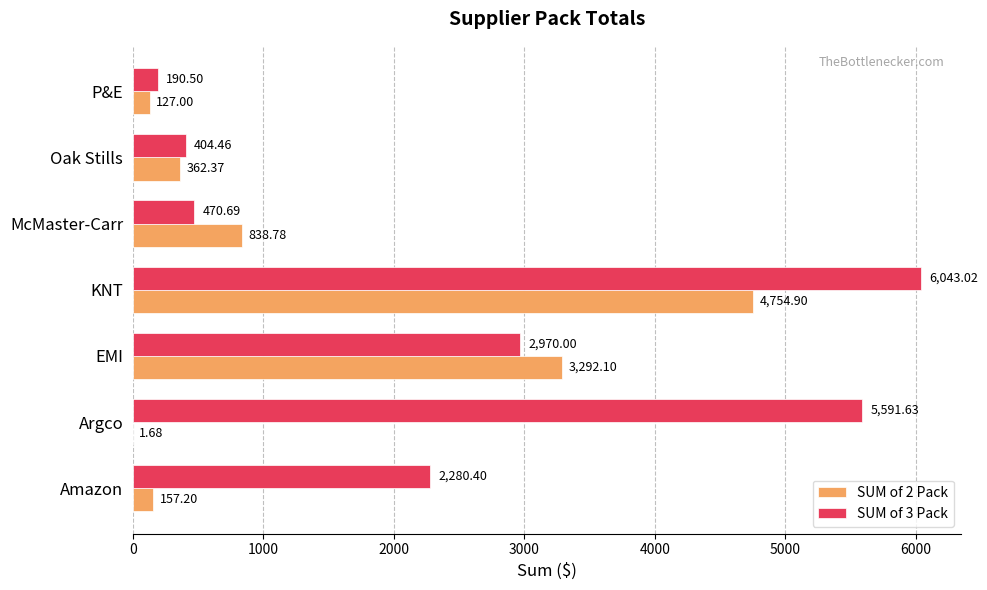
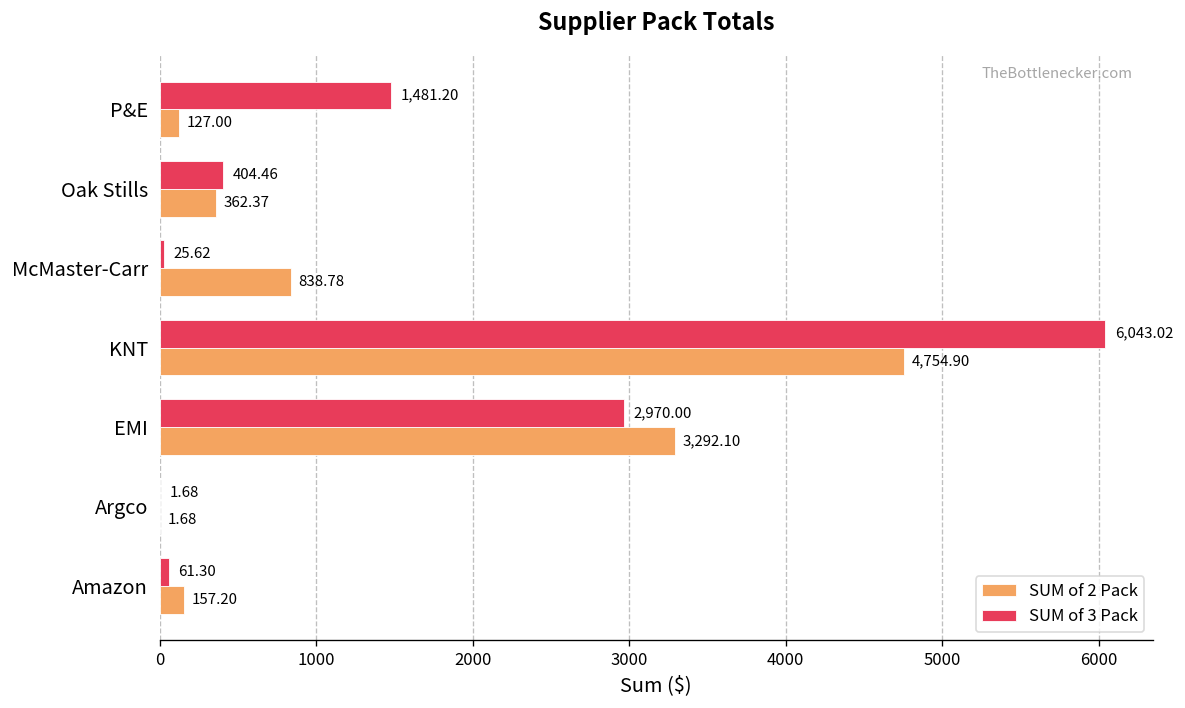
SUM of 3 Pack, P&E: 190.50 -> 1,481.20
SUM of 3 Pack, McMaster-Carr: 470.69 -> 25.62
SUM of 3 Pack, Argco: 5,591.63 -> 1.68
SUM of 3 Pack, Amazon: 2,280.40 -> 61.30
